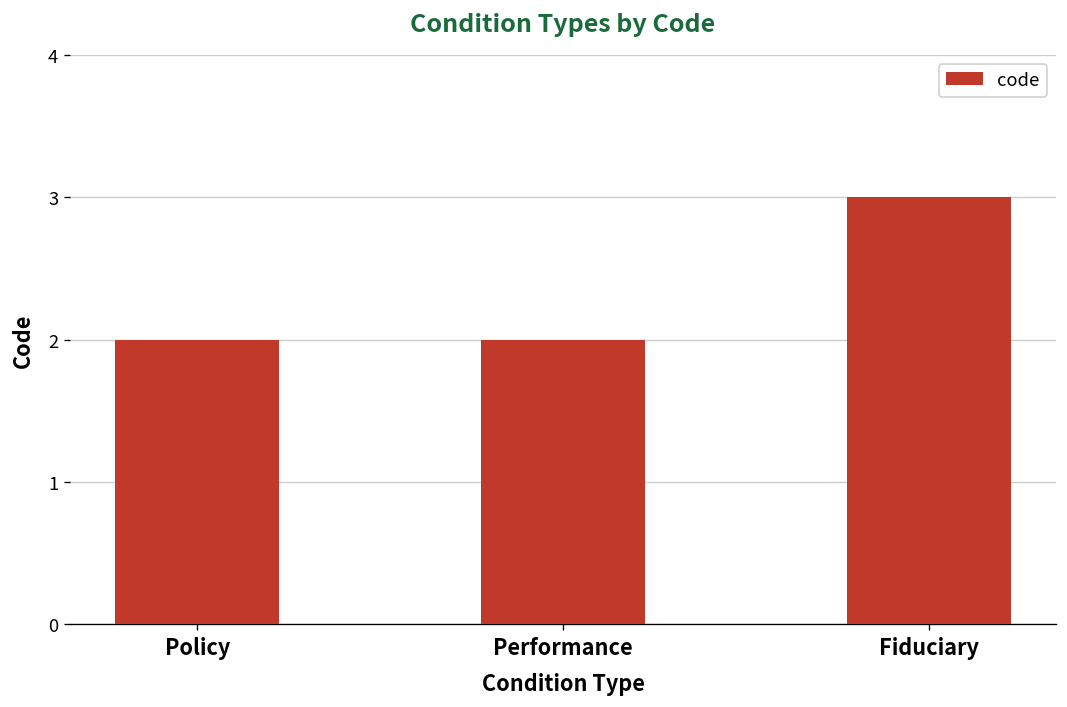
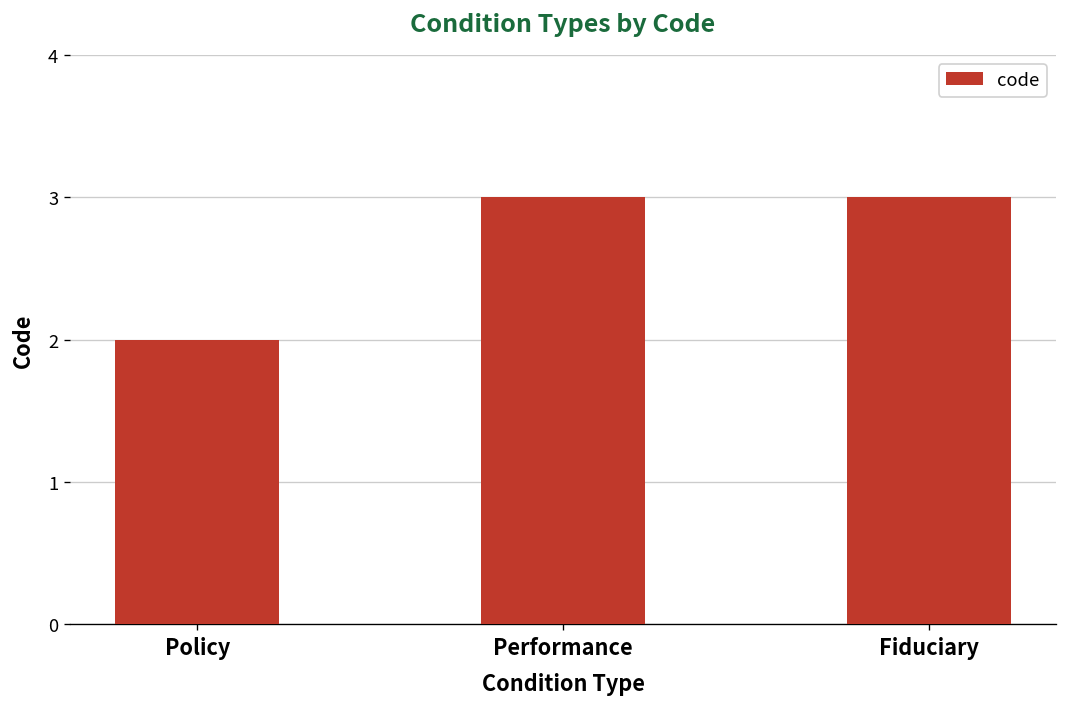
Performance: 2 -> 3
